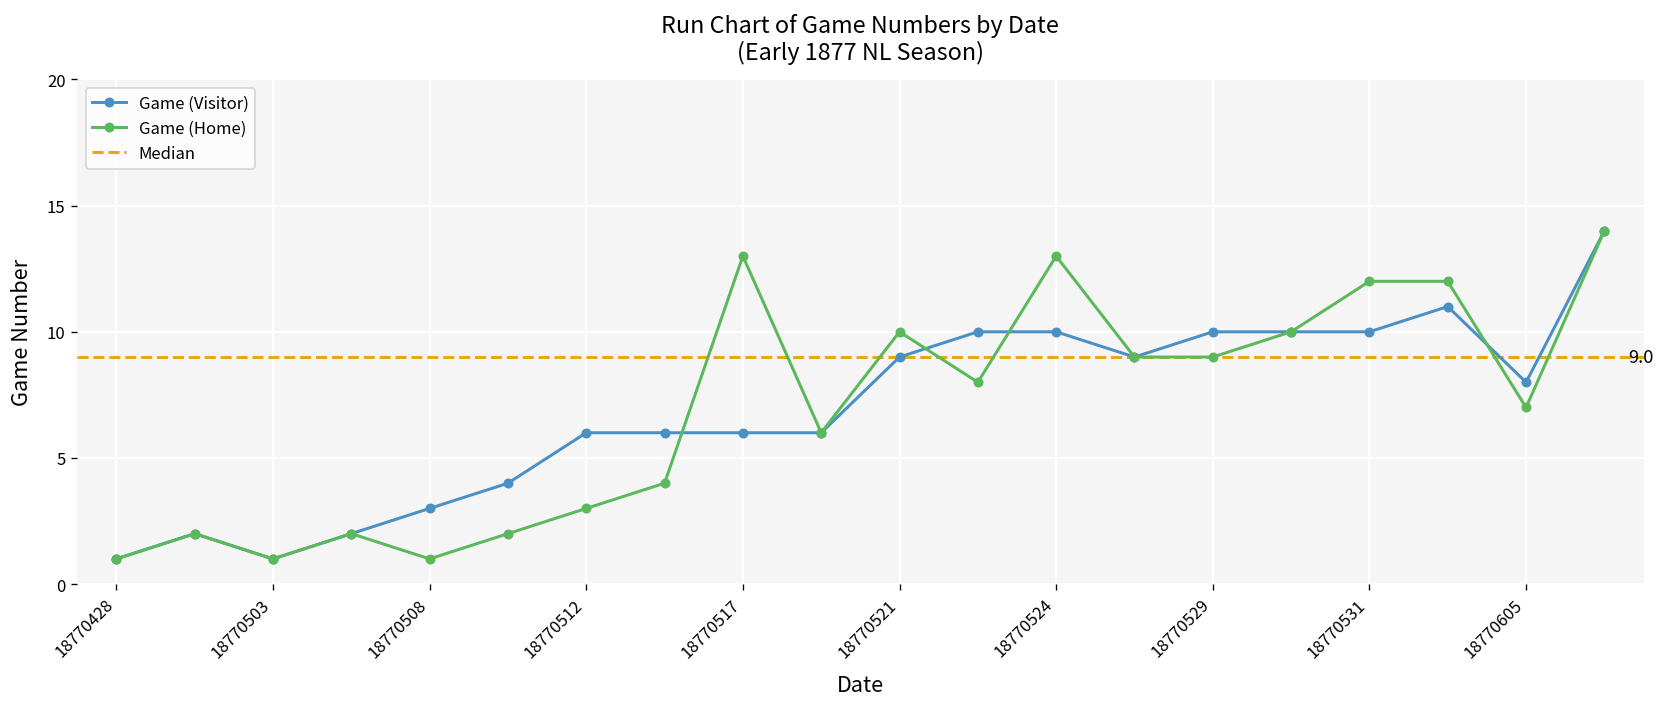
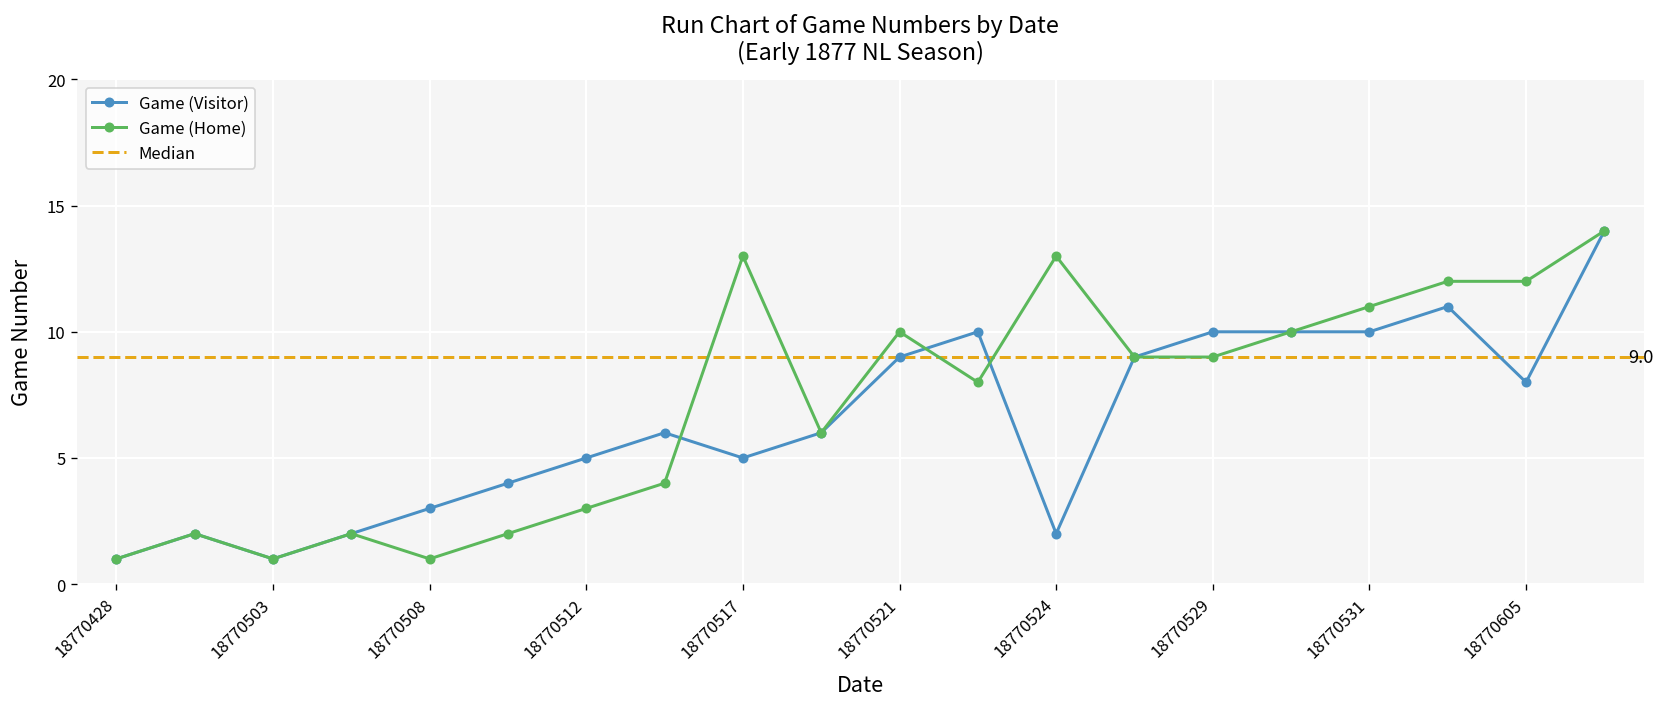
Game (Visitor), 18770512: 6 -> 5
Game (Visitor), 18770517: 6 -> 5
Game (Visitor), 18770524: 10 -> 2
Game (Home), 18770531: 12 -> 11
Game (Home), 18770605: 7 -> 12
